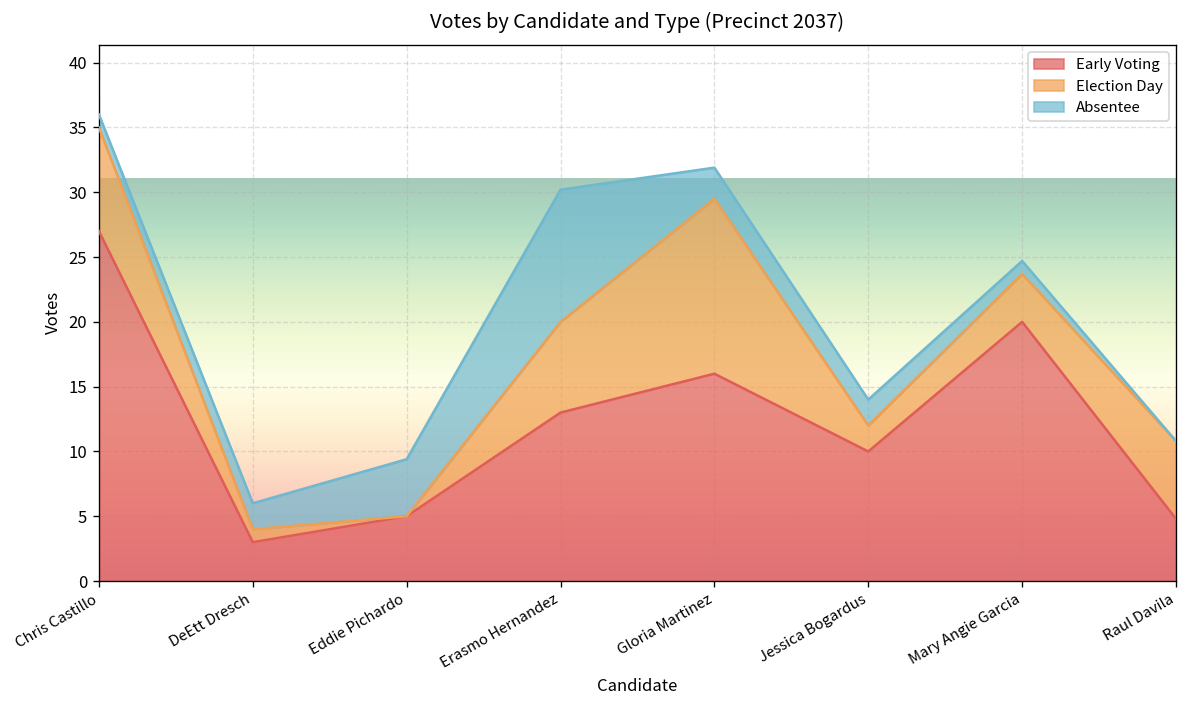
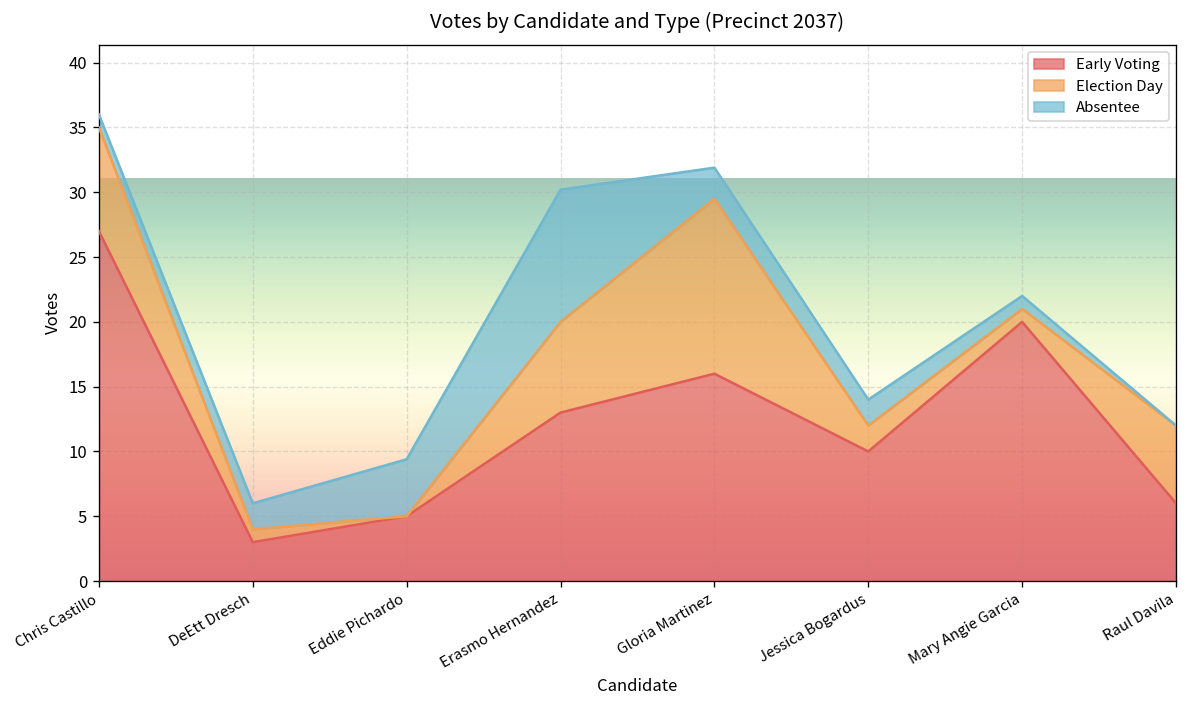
Election Day, Mary Angie Garcia: 3.7 -> 1.0
Early Voting, Raul Davila: 4.8 -> 6.0
